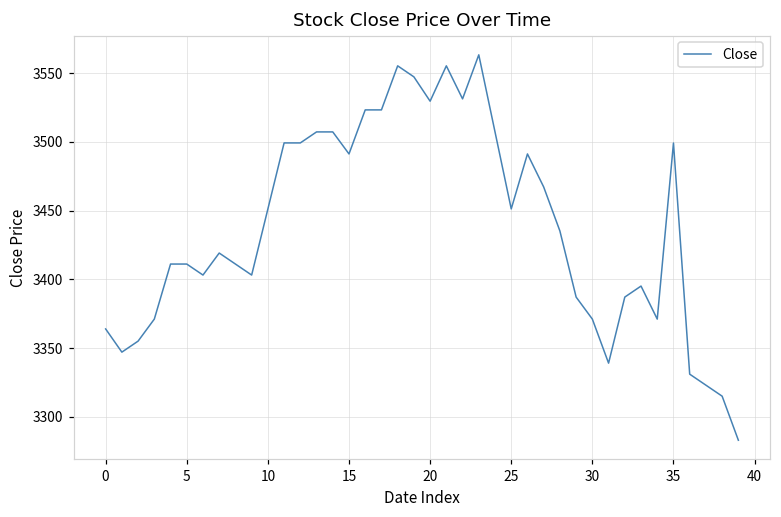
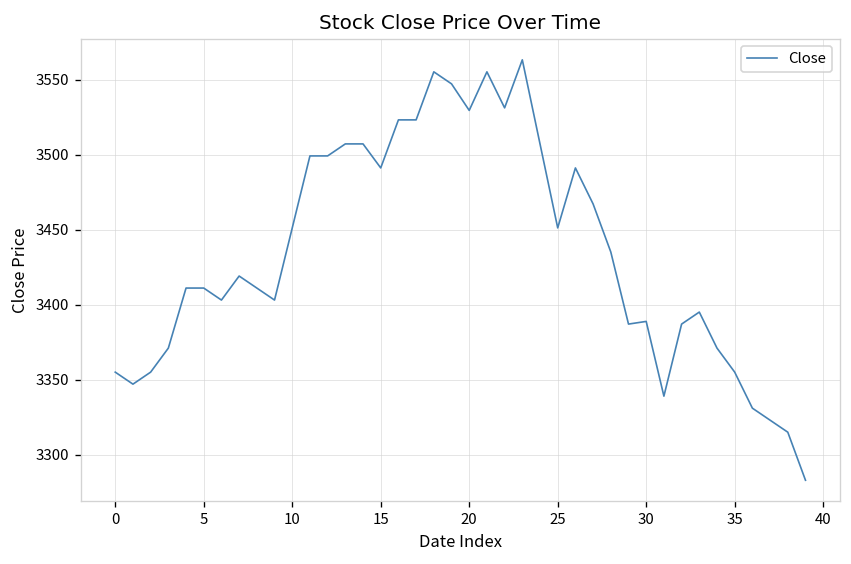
0: 3364 -> 3355
30: 3371 -> 3389
35: 3499 -> 3355
